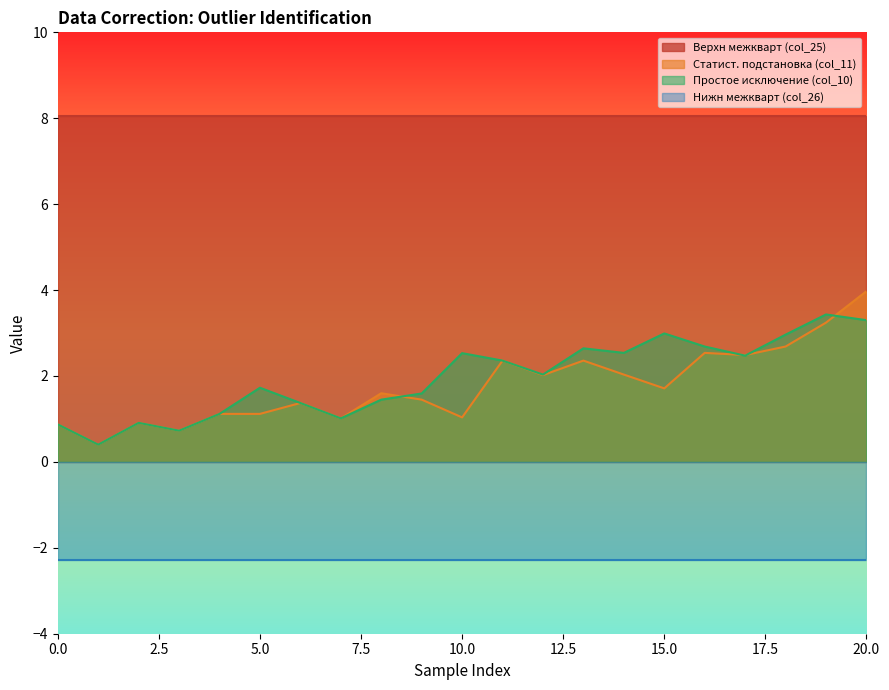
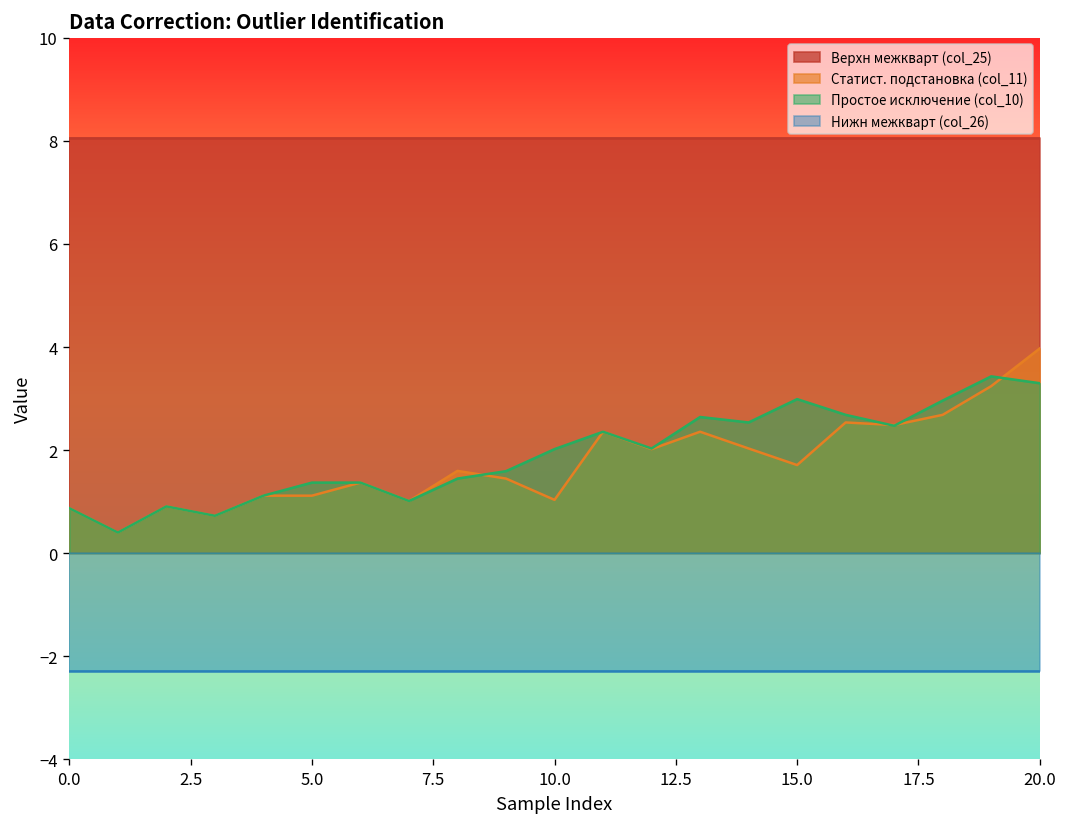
Простое исключение (col_10), 5.0: 1.7 -> 1.4
Простое исключение (col_10), 10.0: 2.5 -> 2.0
